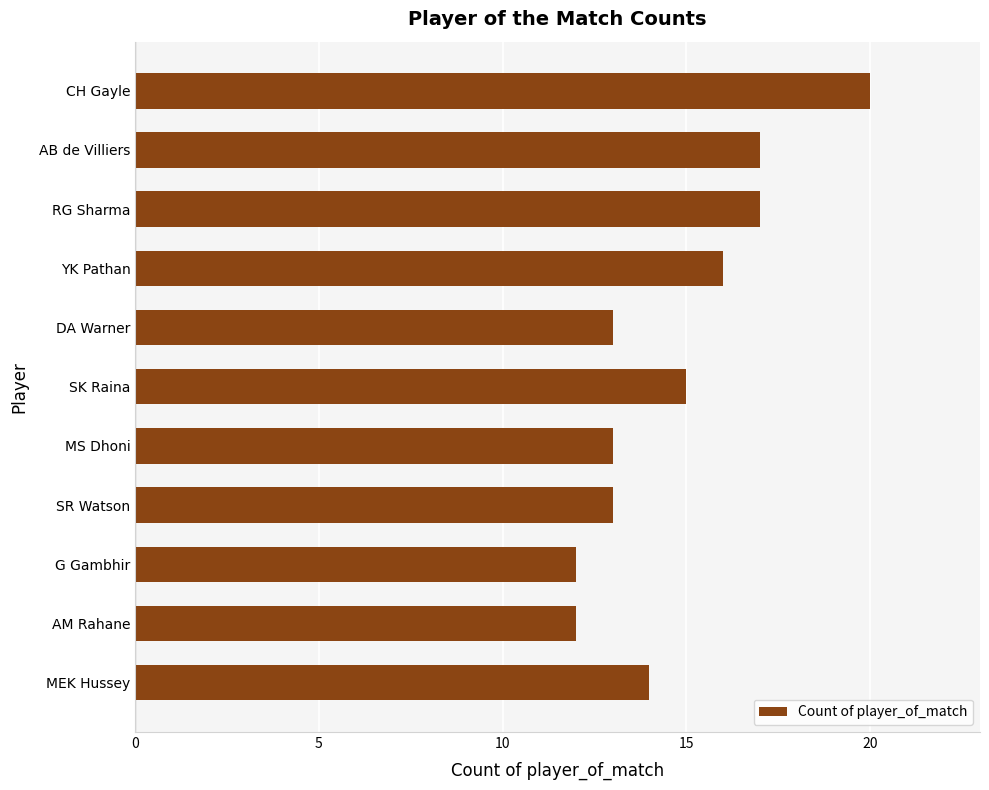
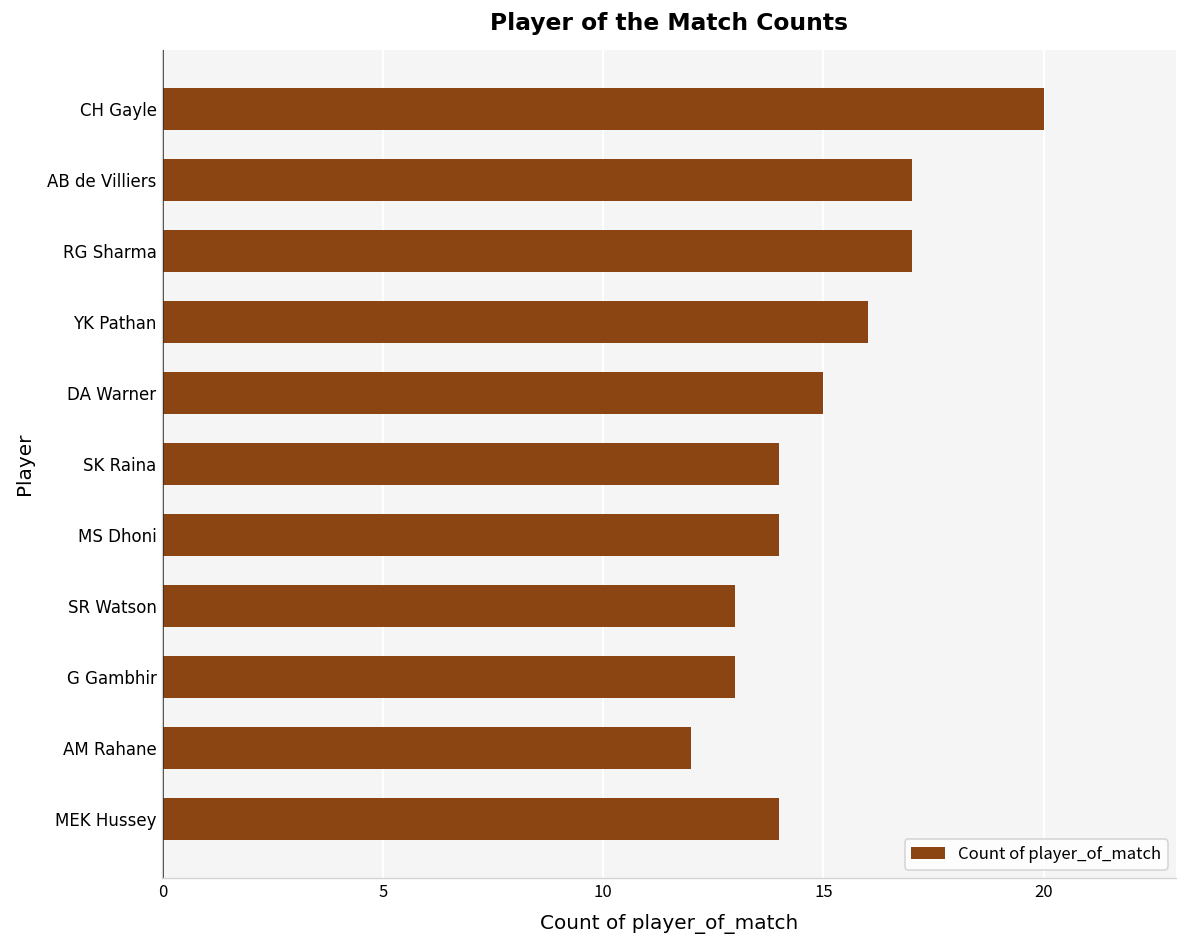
DA Warner: 13 -> 15
SK Raina: 15 -> 14
MS Dhoni: 13 -> 14
G Gambhir: 12 -> 13
